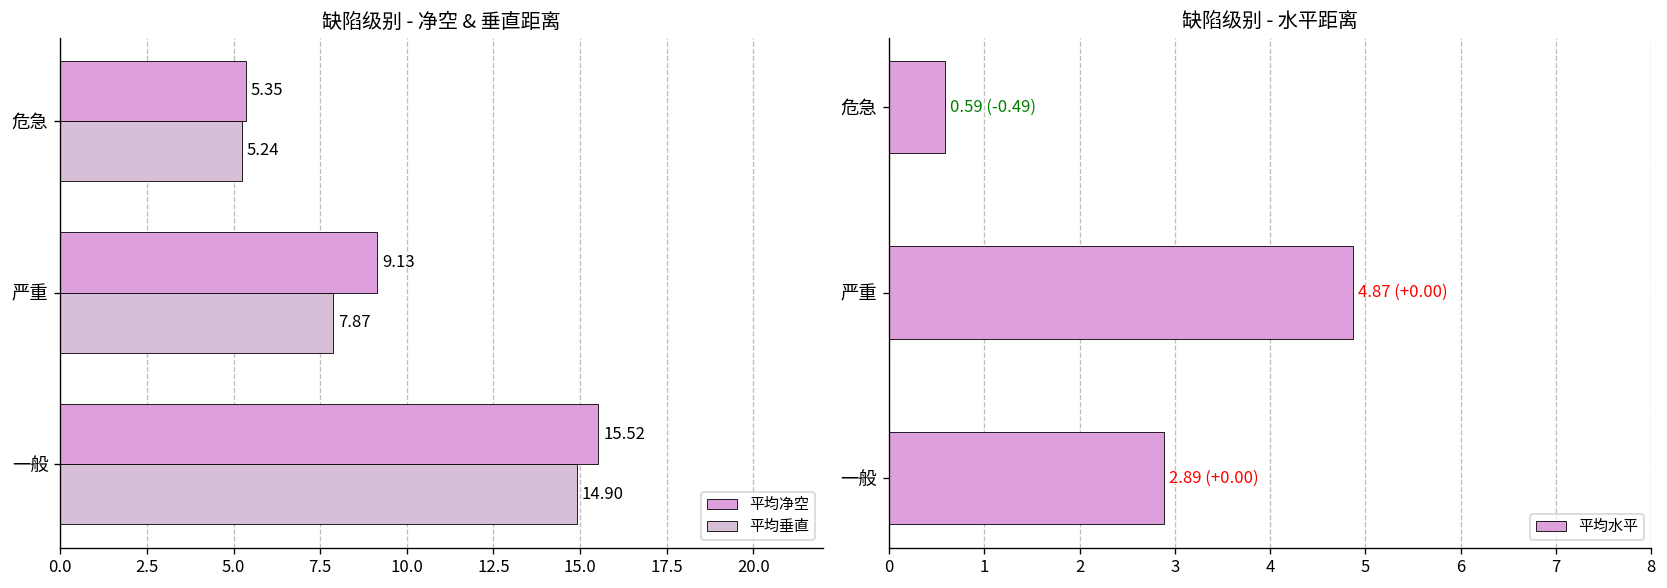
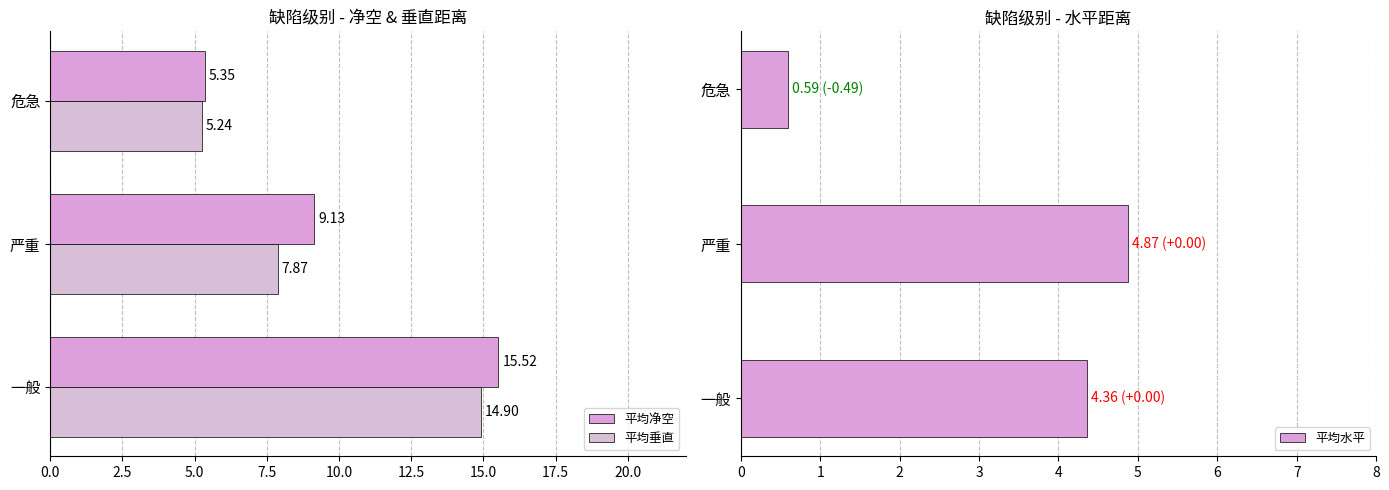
缺陷级别 - 水平距离, 一般: 2.89 -> 4.36
